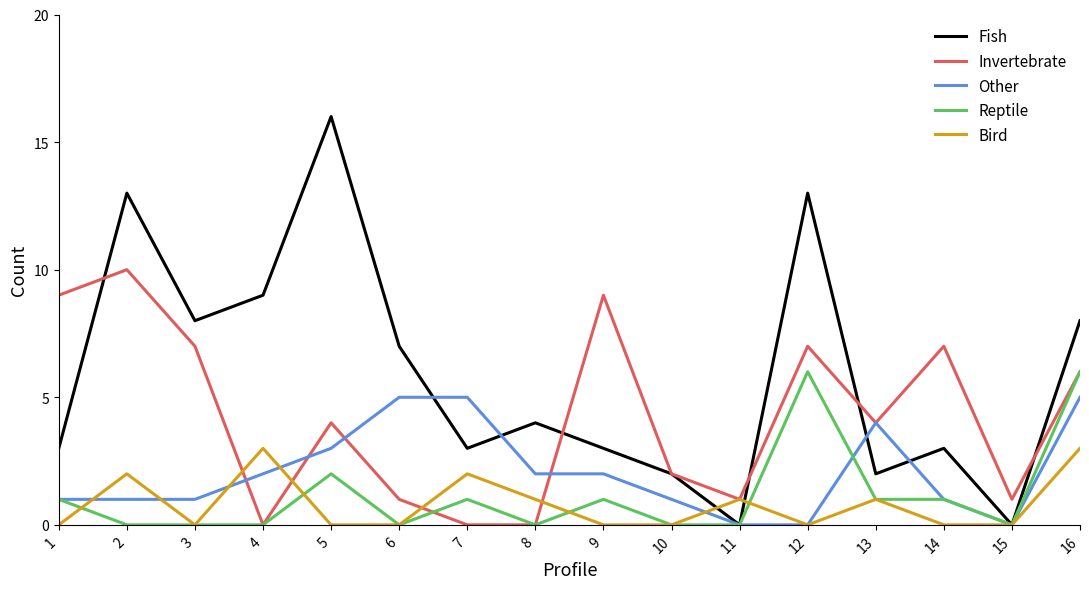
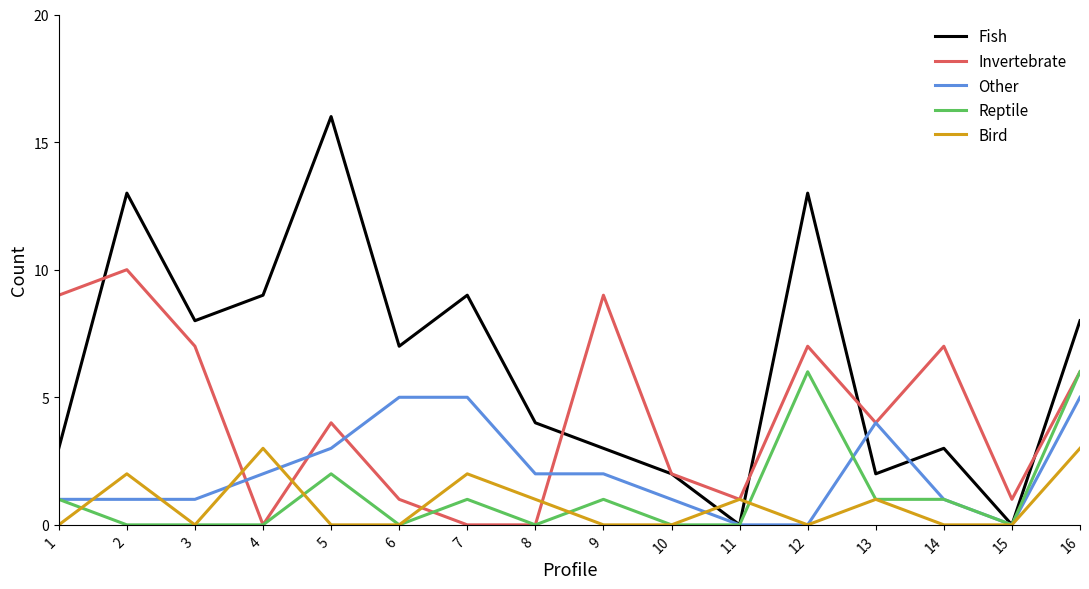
Fish, 7: 3 -> 9
